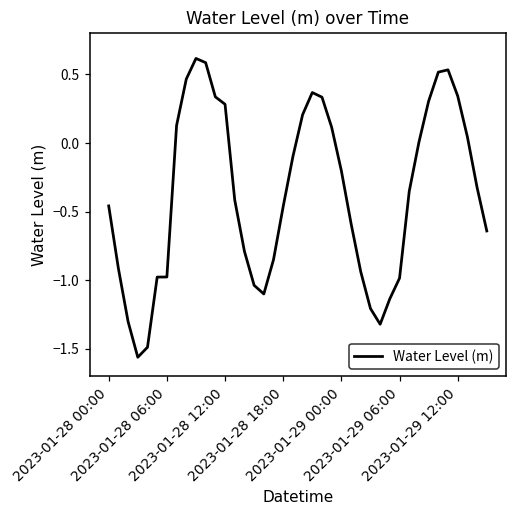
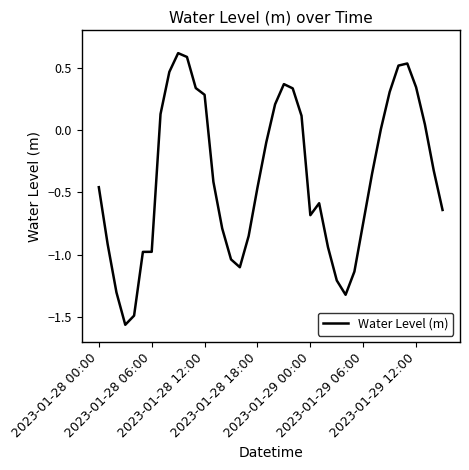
2023-01-29 00:00: -0.20 -> -0.68
2023-01-29 06:00: -0.99 -> -0.74
